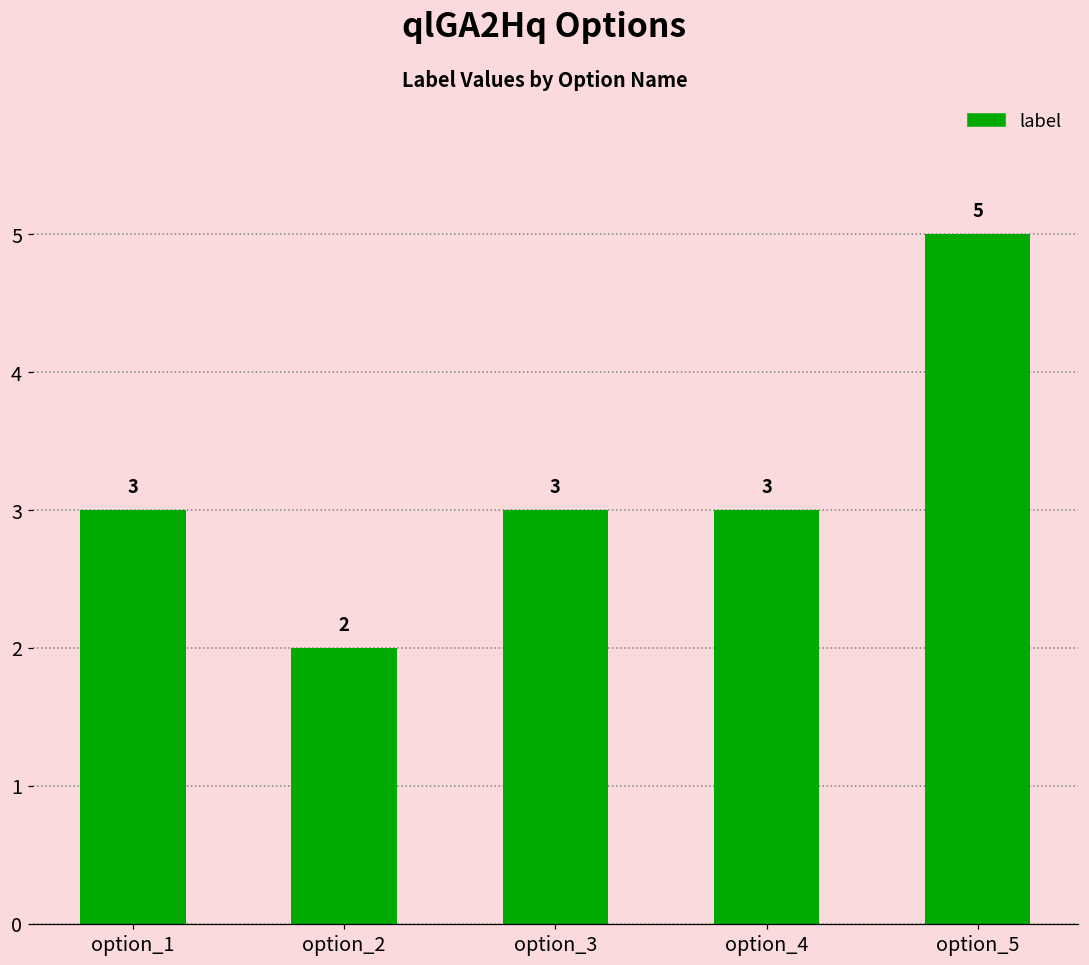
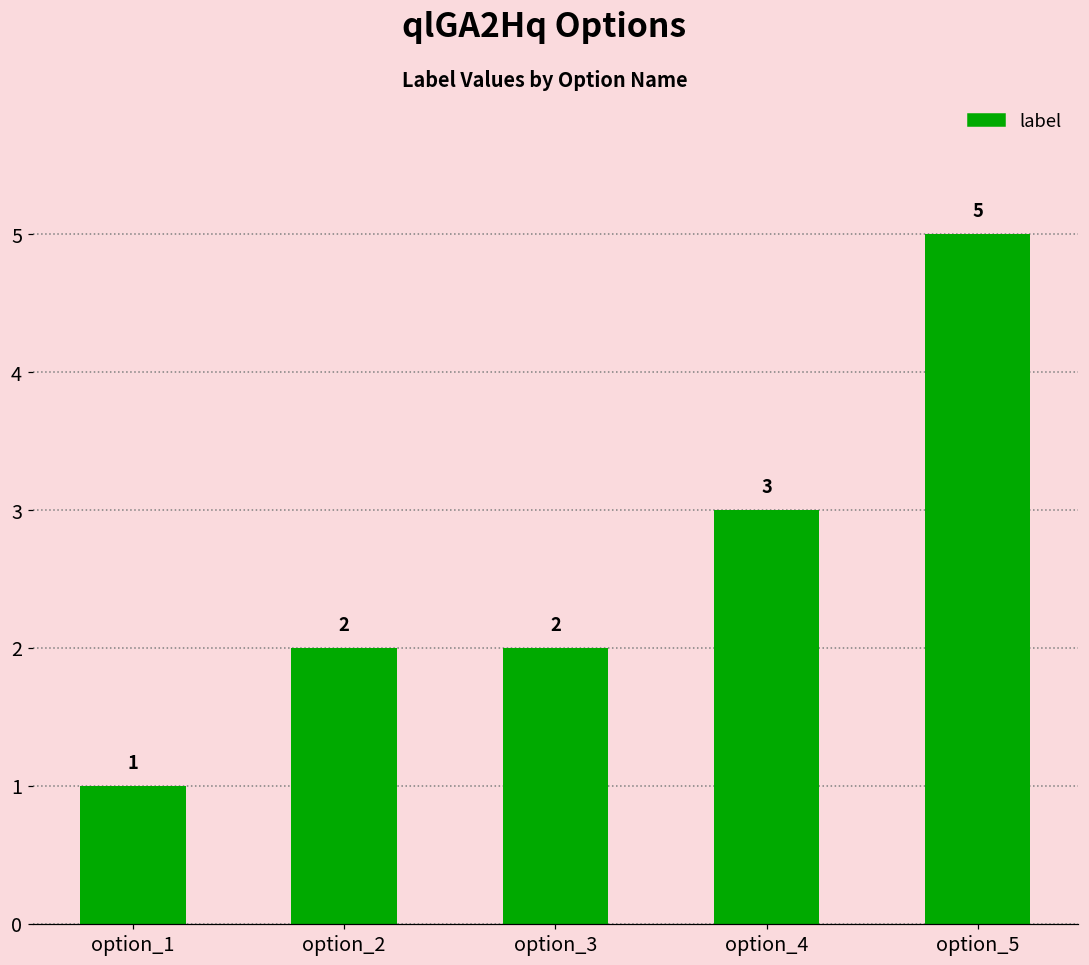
option_1: 3 -> 1
option_3: 3 -> 2
